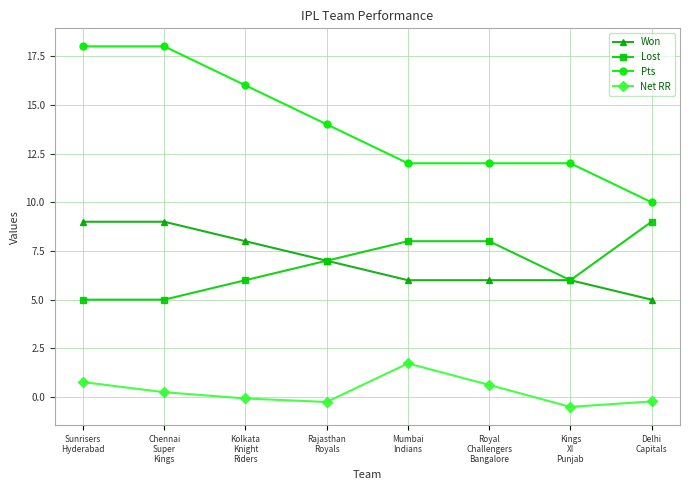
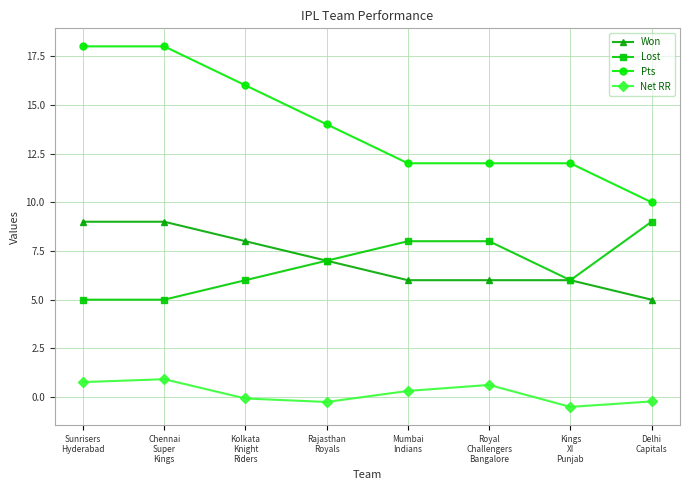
Net RR, Chennai Super Kings: 0.3 -> 0.9
Net RR, Mumbai Indians: 1.7 -> 0.3
